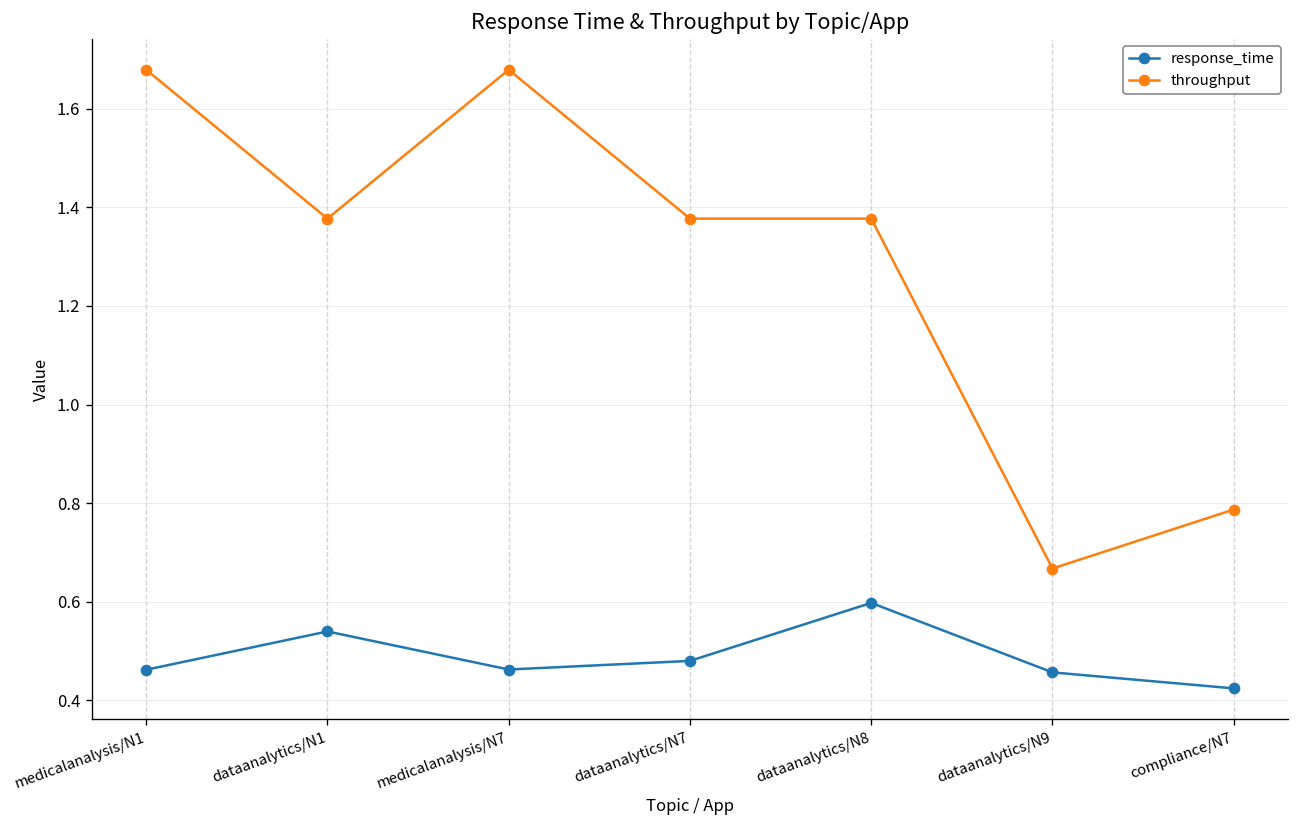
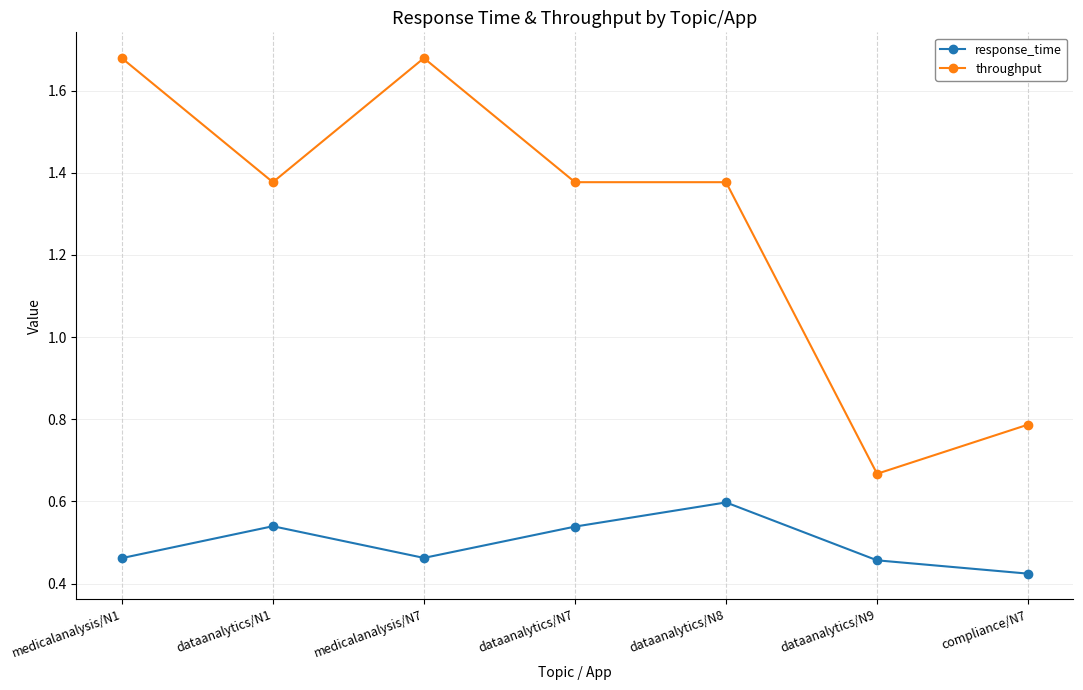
response_time, dataanalytics/N7: 0.48 -> 0.54
